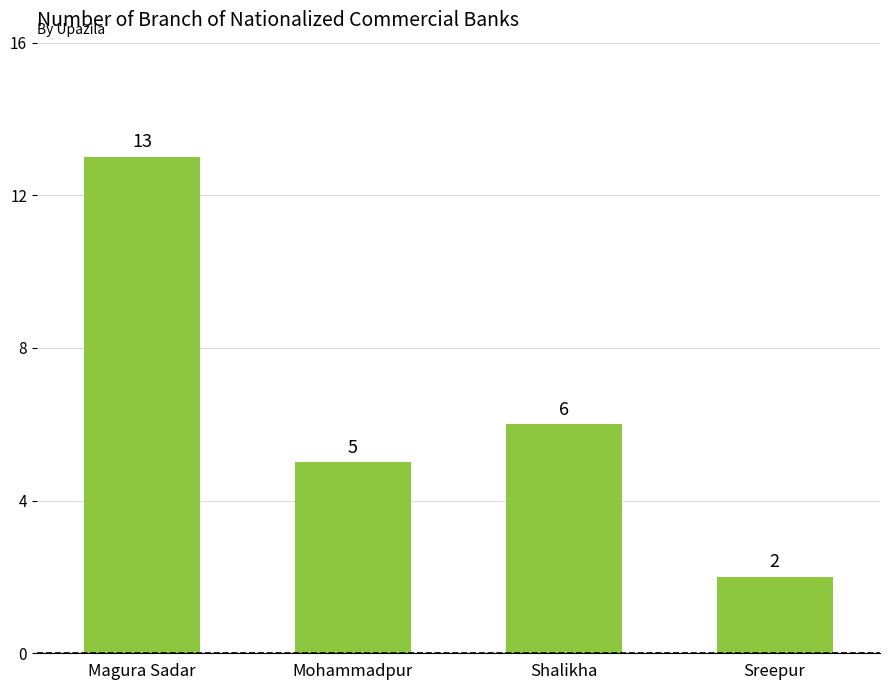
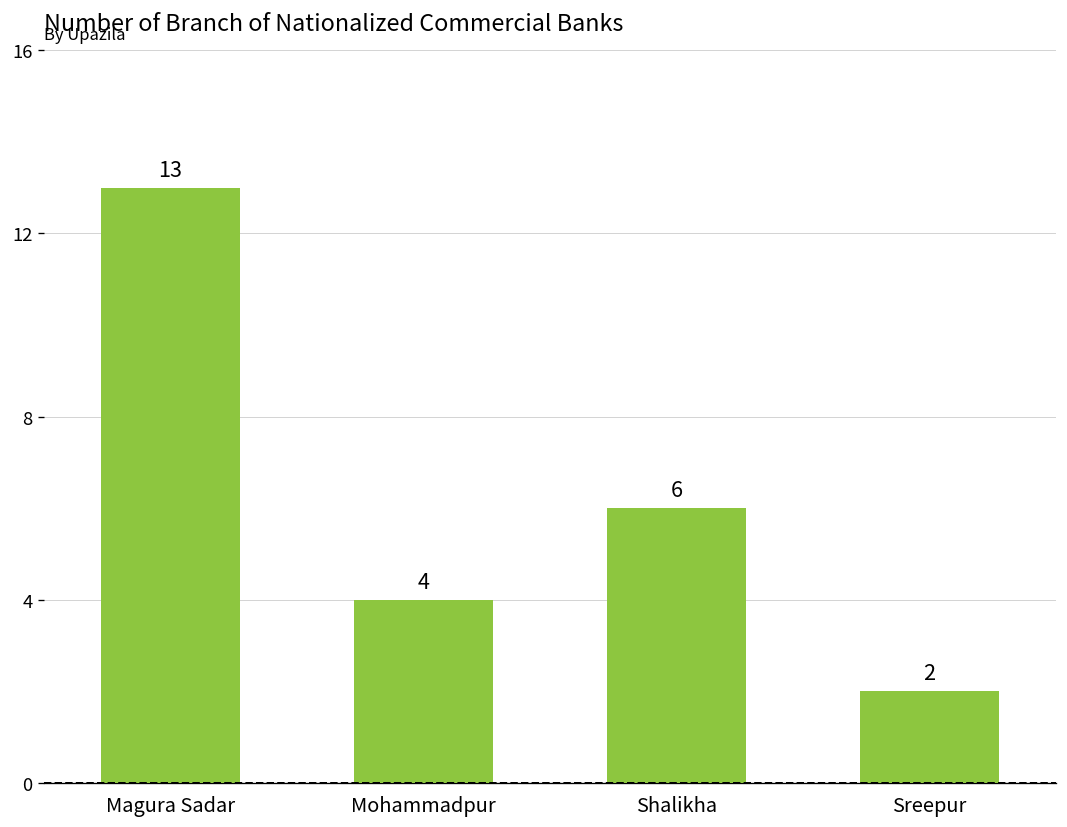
Mohammadpur: 5 -> 4
